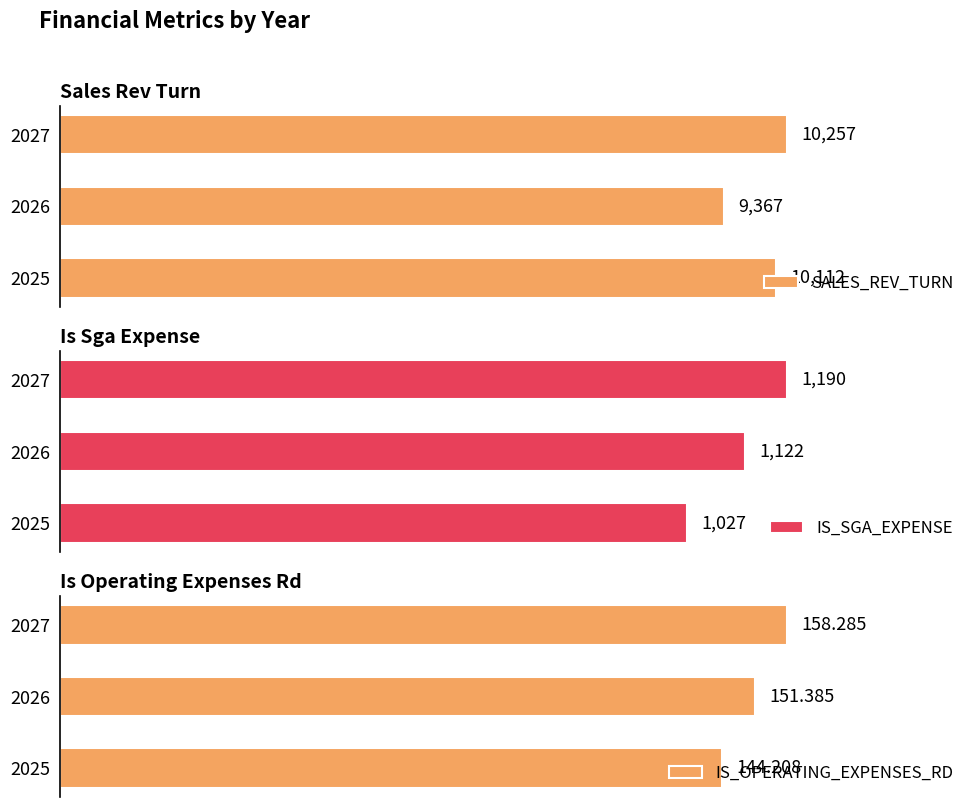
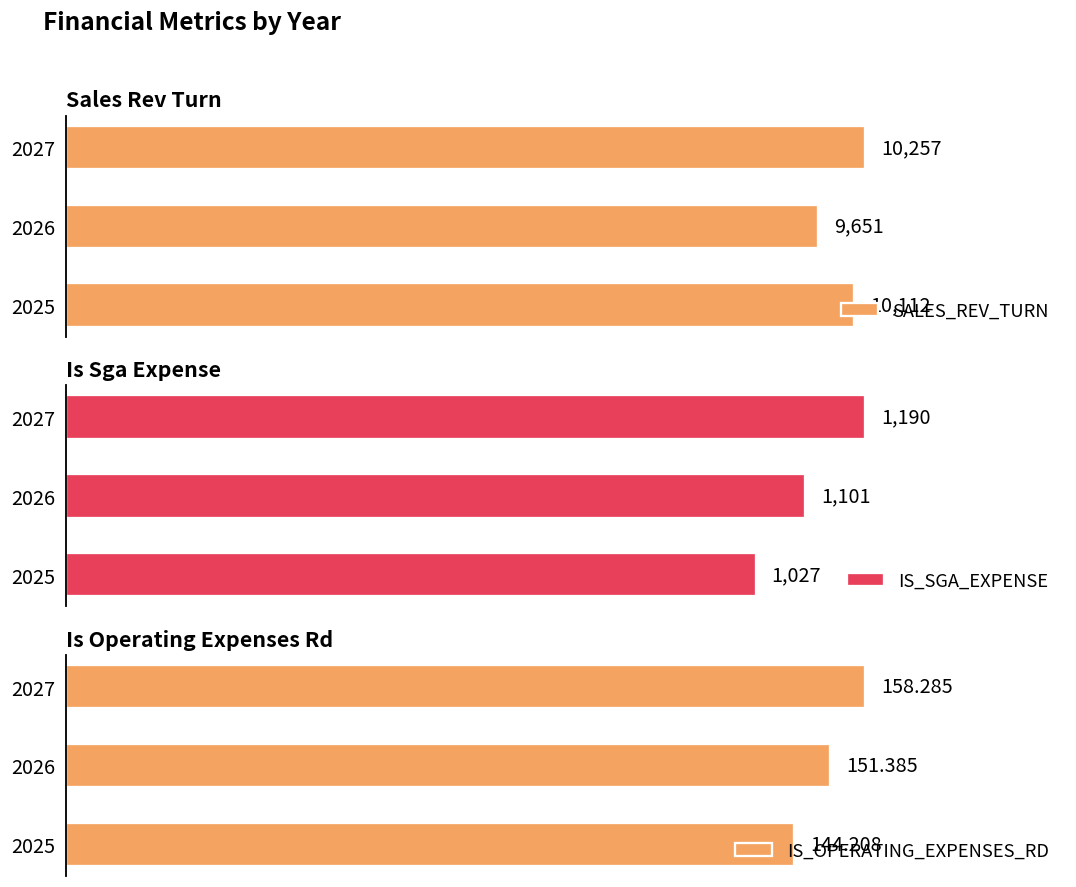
Sales Rev Turn, 2026: 9,367 -> 9,651
Is Sga Expense, 2026: 1,122 -> 1,101
